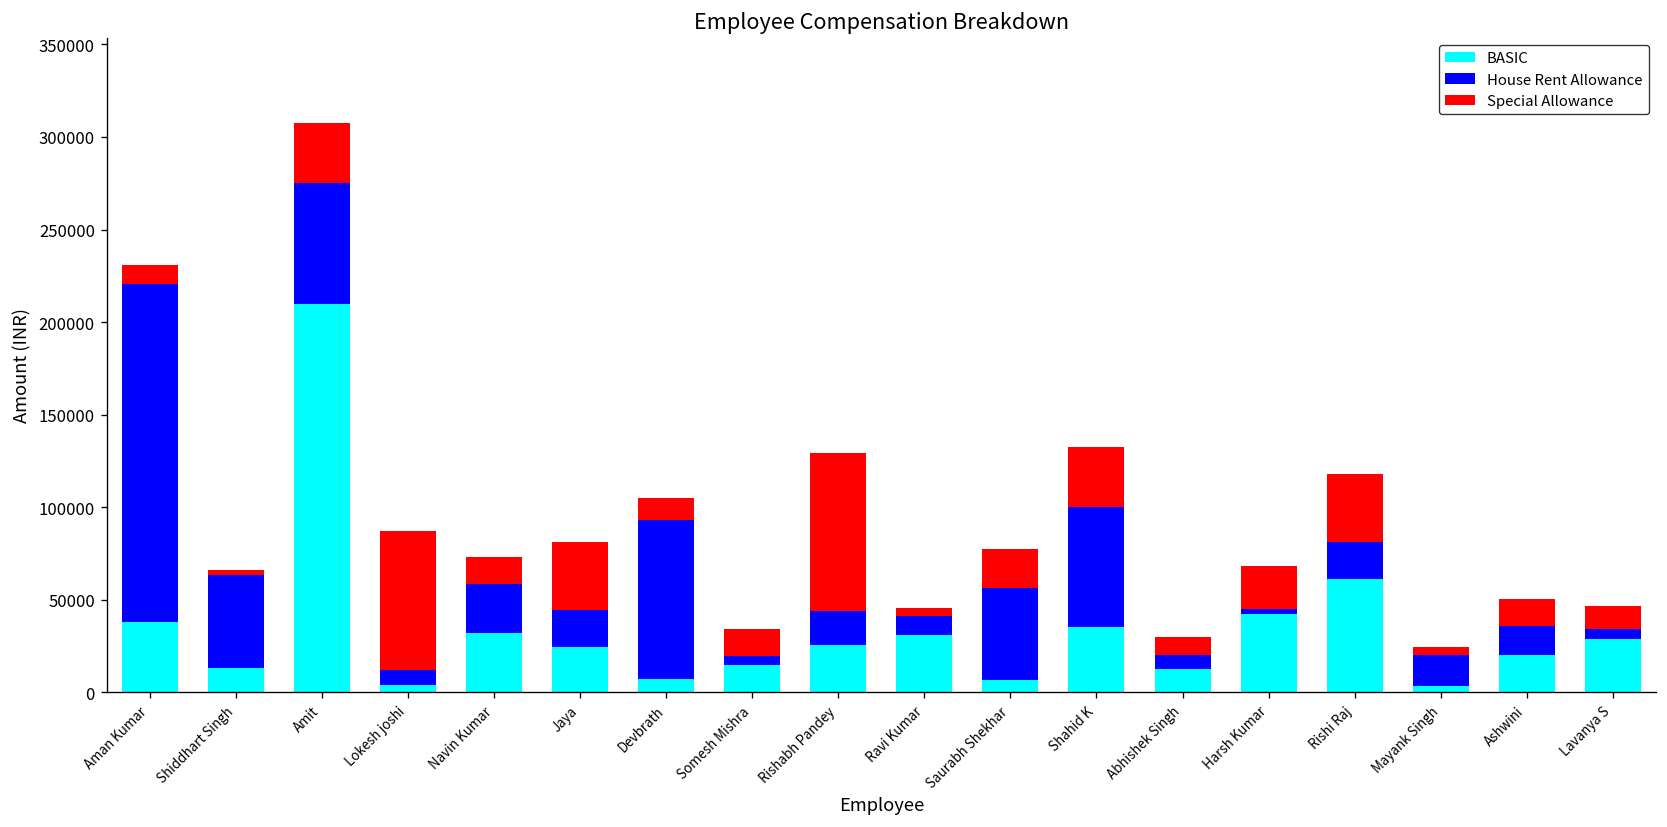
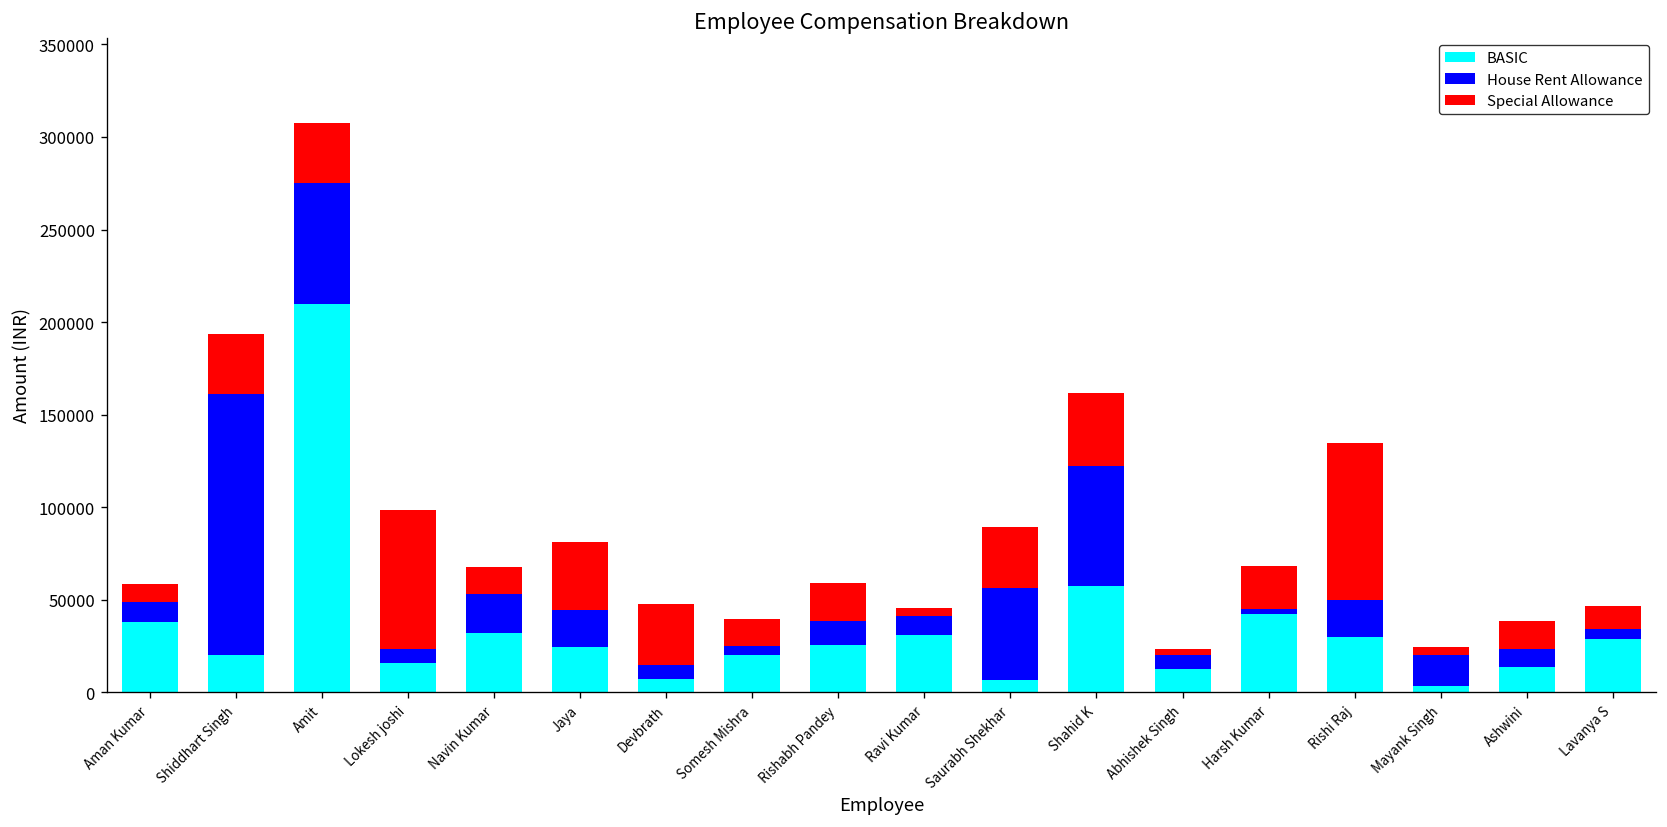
House Rent Allowance, Aman Kumar: 183000 -> 10000
BASIC, Shiddhart Singh: 13000 -> 20000
House Rent Allowance, Shiddhart Singh: 50000 -> 141000
Special Allowance, Shiddhart Singh: 3000 -> 33000
BASIC, Lokesh joshi: 4000 -> 16000
House Rent Allowance, Navin Kumar: 26000 -> 21000
House Rent Allowance, Devbrath: 86000 -> 8000
Special Allowance, Devbrath: 12000 -> 33000
BASIC, Somesh Mishra: 15000 -> 20000
House Rent Allowance, Rishabh Pandey: 18000 -> 13000
Special Allowance, Rishabh Pandey: 85000 -> 21000
Special Allowance, Saurabh Shekhar: 21000 -> 33000
BASIC, Shahid K: 35000 -> 57000
Special Allowance, Shahid K: 32000 -> 39000
Special Allowance, Abhishek Singh: 10000 -> 3000
BASIC, Rishi Raj: 61000 -> 30000
Special Allowance, Rishi Raj: 37000 -> 84000
BASIC, Ashwini: 20000 -> 13000
House Rent Allowance, Ashwini: 16000 -> 10000
